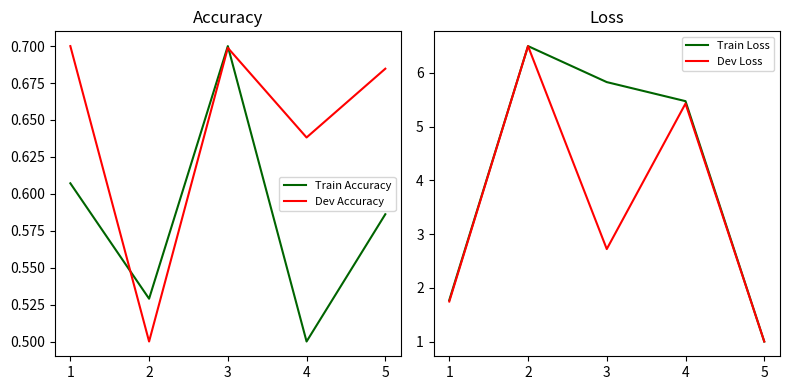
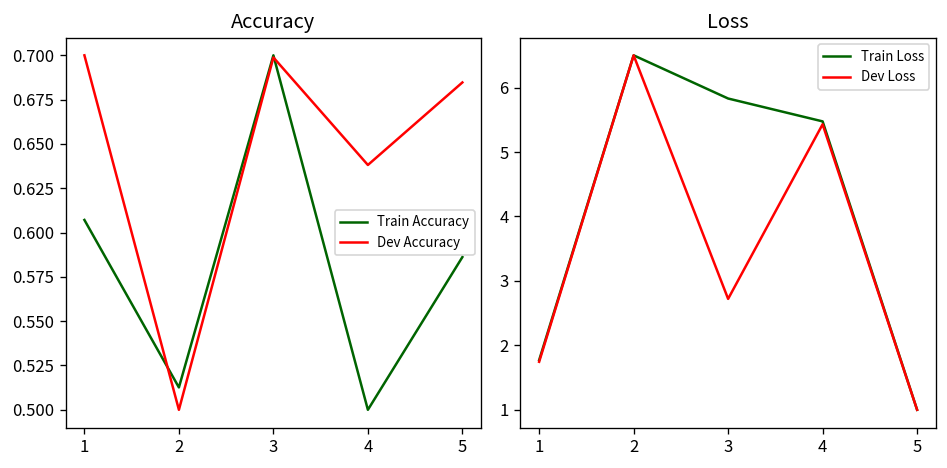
Accuracy, Train Accuracy, 2: 0.529 -> 0.513
